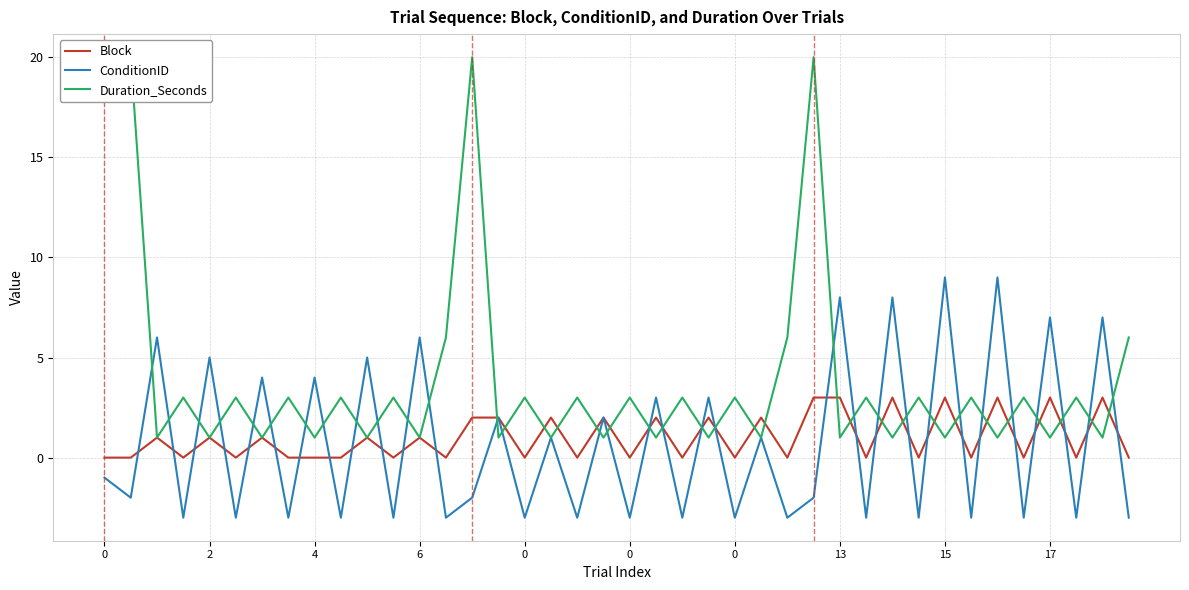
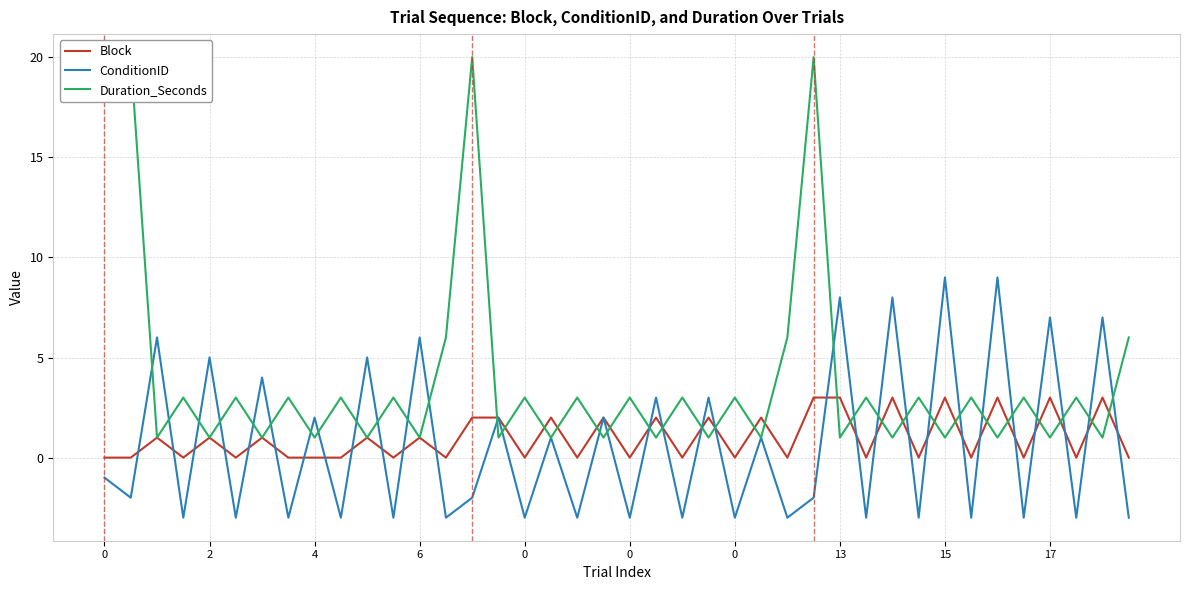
ConditionID, 4: 4 -> 2
